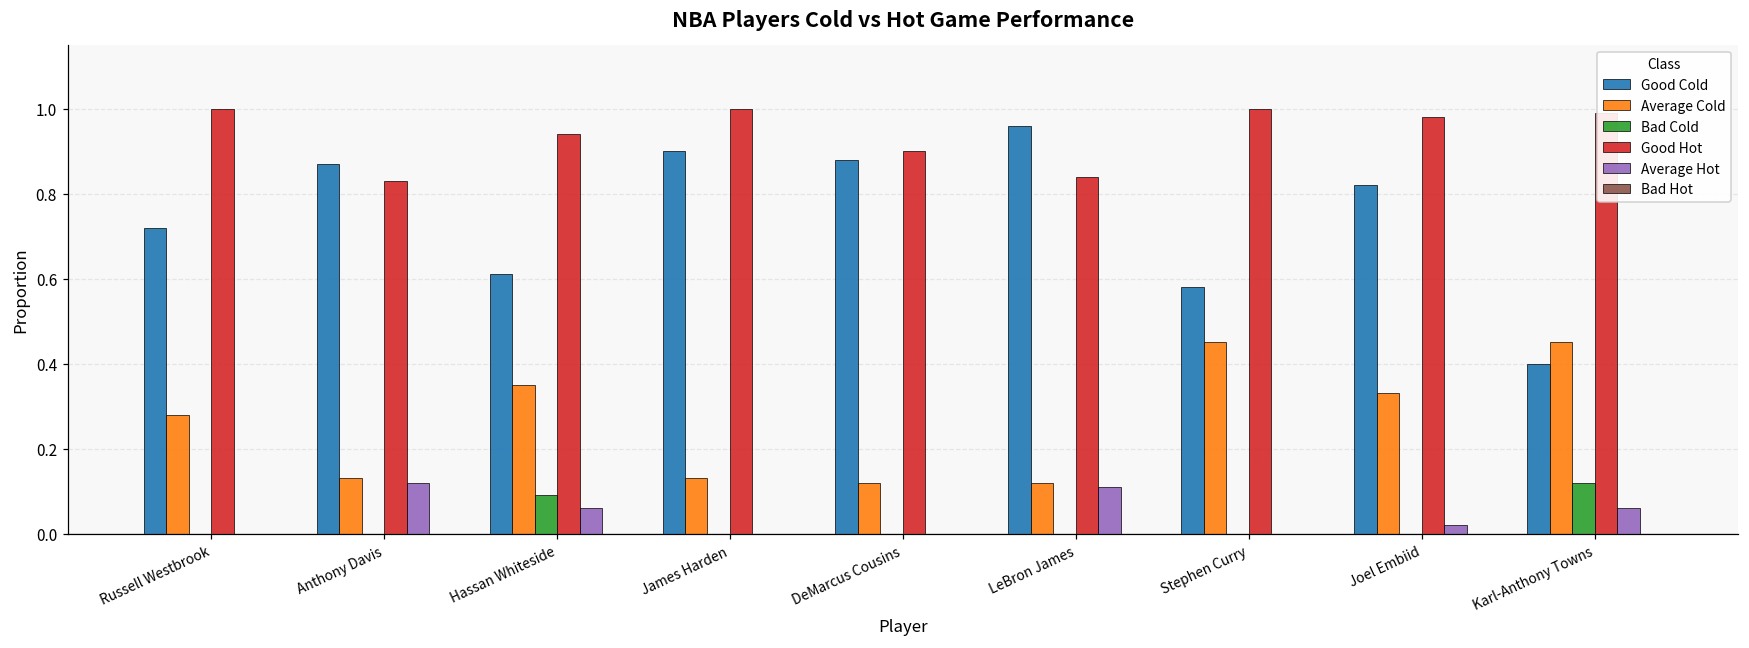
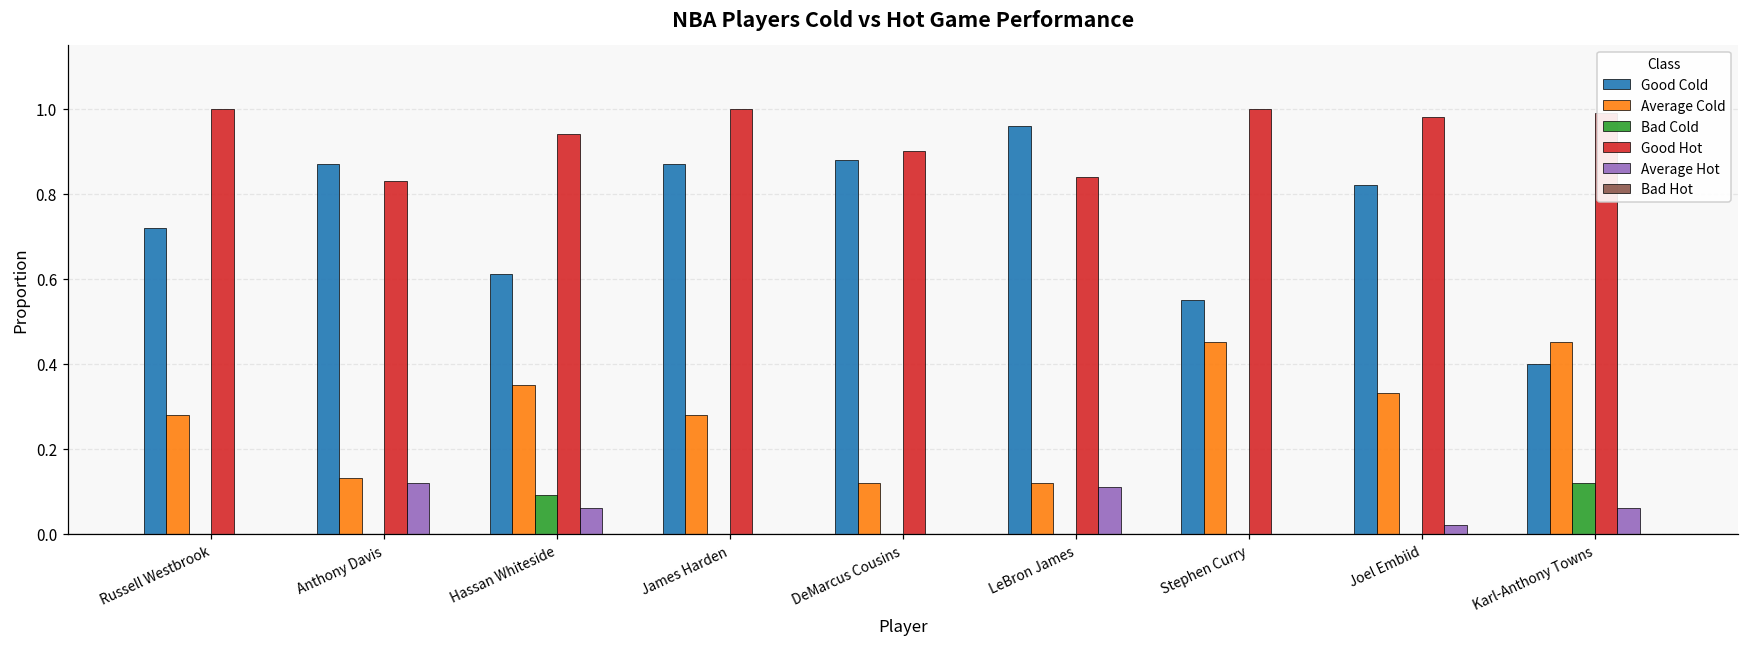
Good Cold, James Harden: 0.90 -> 0.87
Average Cold, James Harden: 0.13 -> 0.28
Good Cold, Stephen Curry: 0.58 -> 0.55
